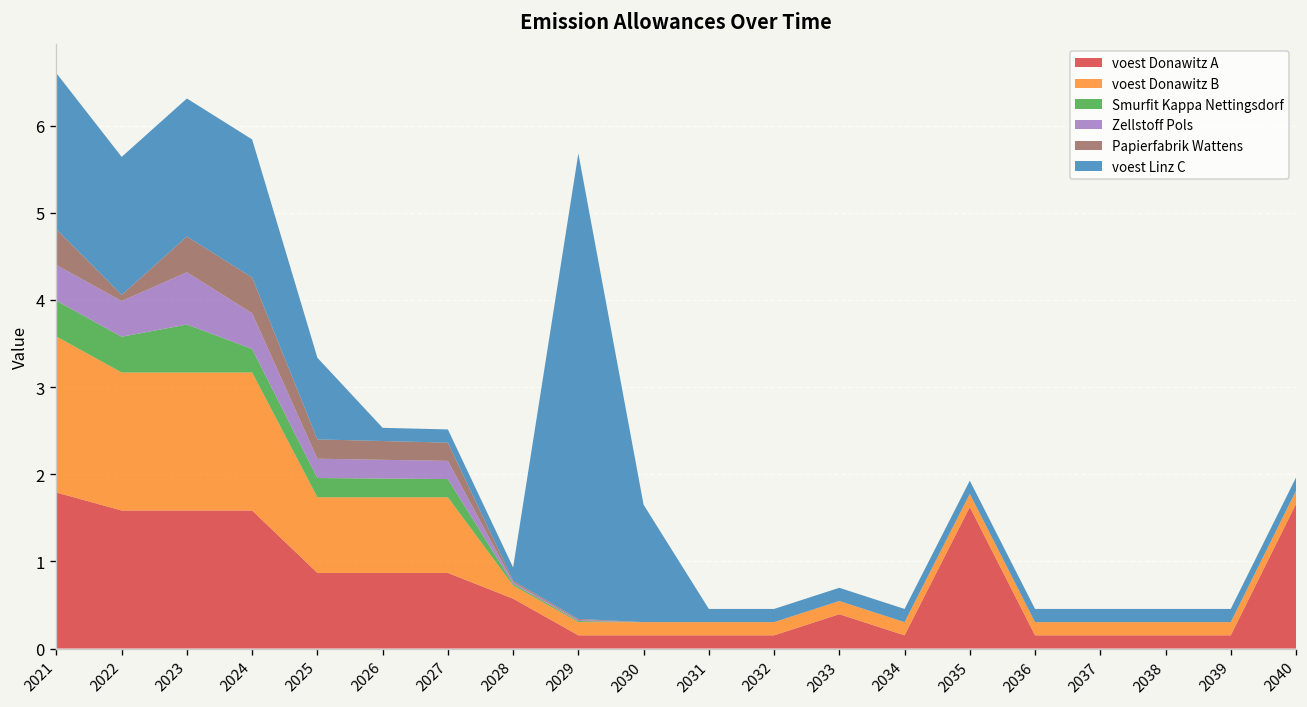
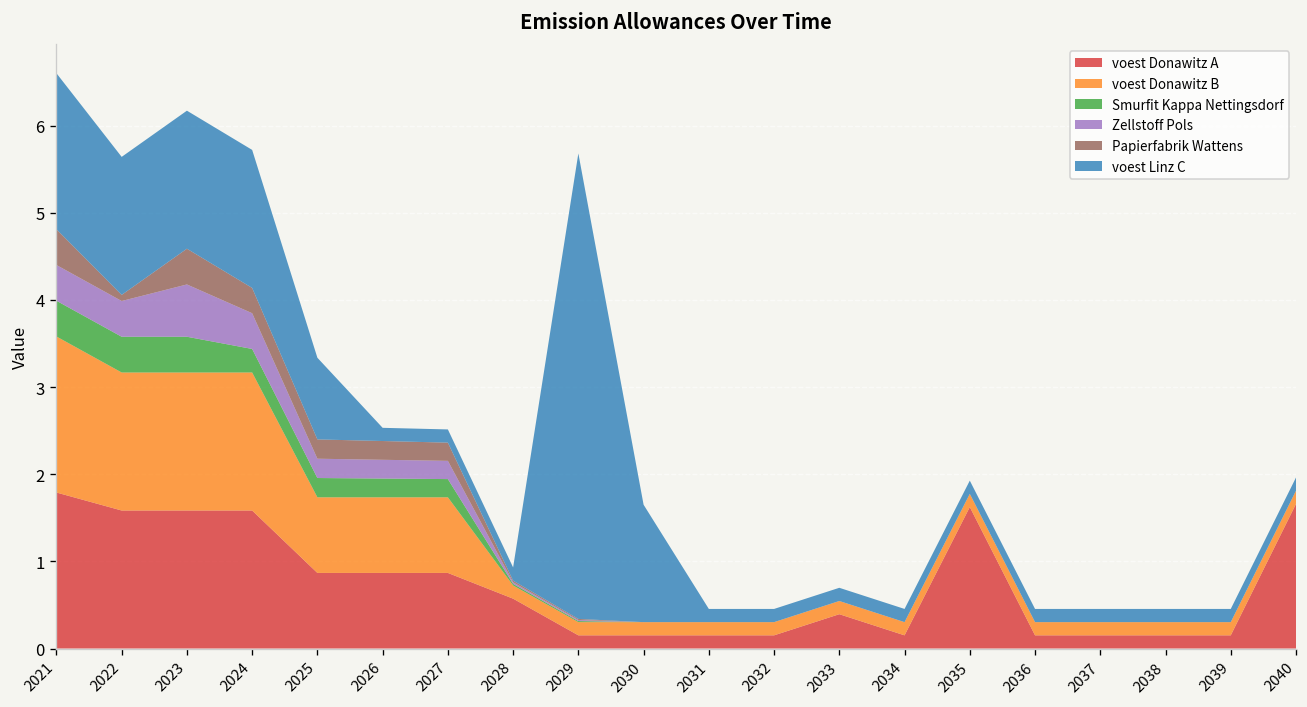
Smurfit Kappa Nettingsdorf, 2023: 0.6 -> 0.4
Papierfabrik Wattens, 2024: 0.4 -> 0.3
